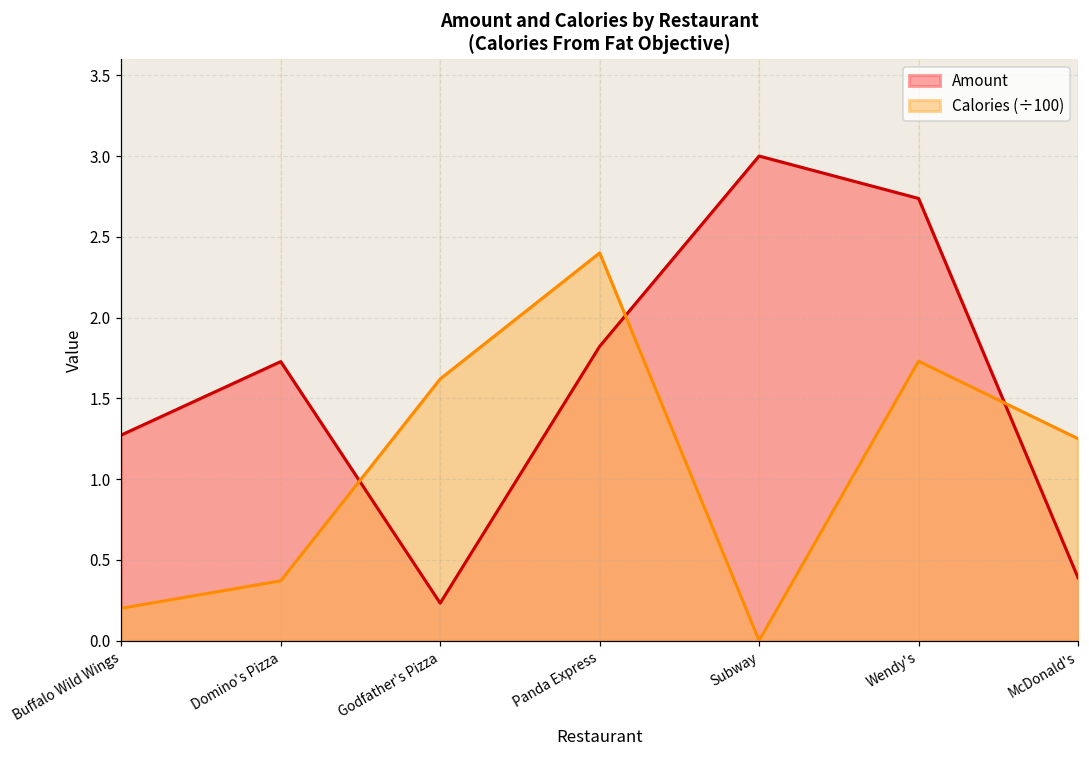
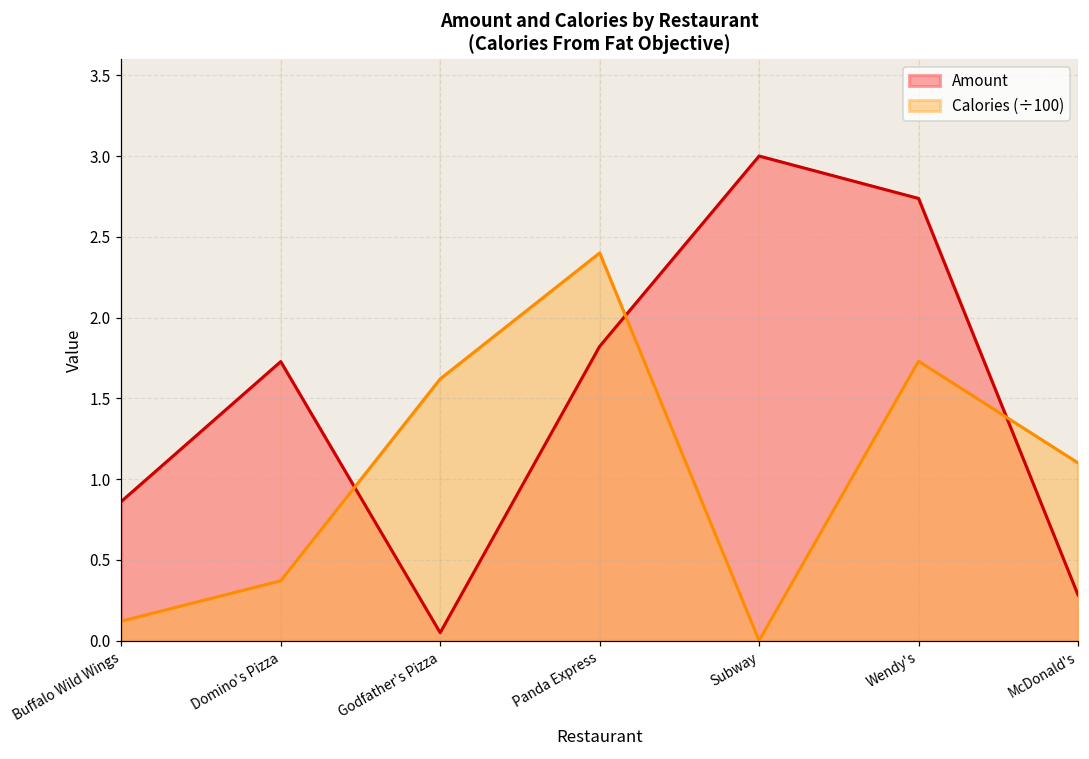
Amount, Buffalo Wild Wings: 1.27 -> 0.86
Calories (÷100), Buffalo Wild Wings: 0.20 -> 0.12
Amount, Godfather's Pizza: 0.23 -> 0.05
Amount, McDonald's: 0.39 -> 0.28
Calories (÷100), McDonald's: 1.25 -> 1.10
